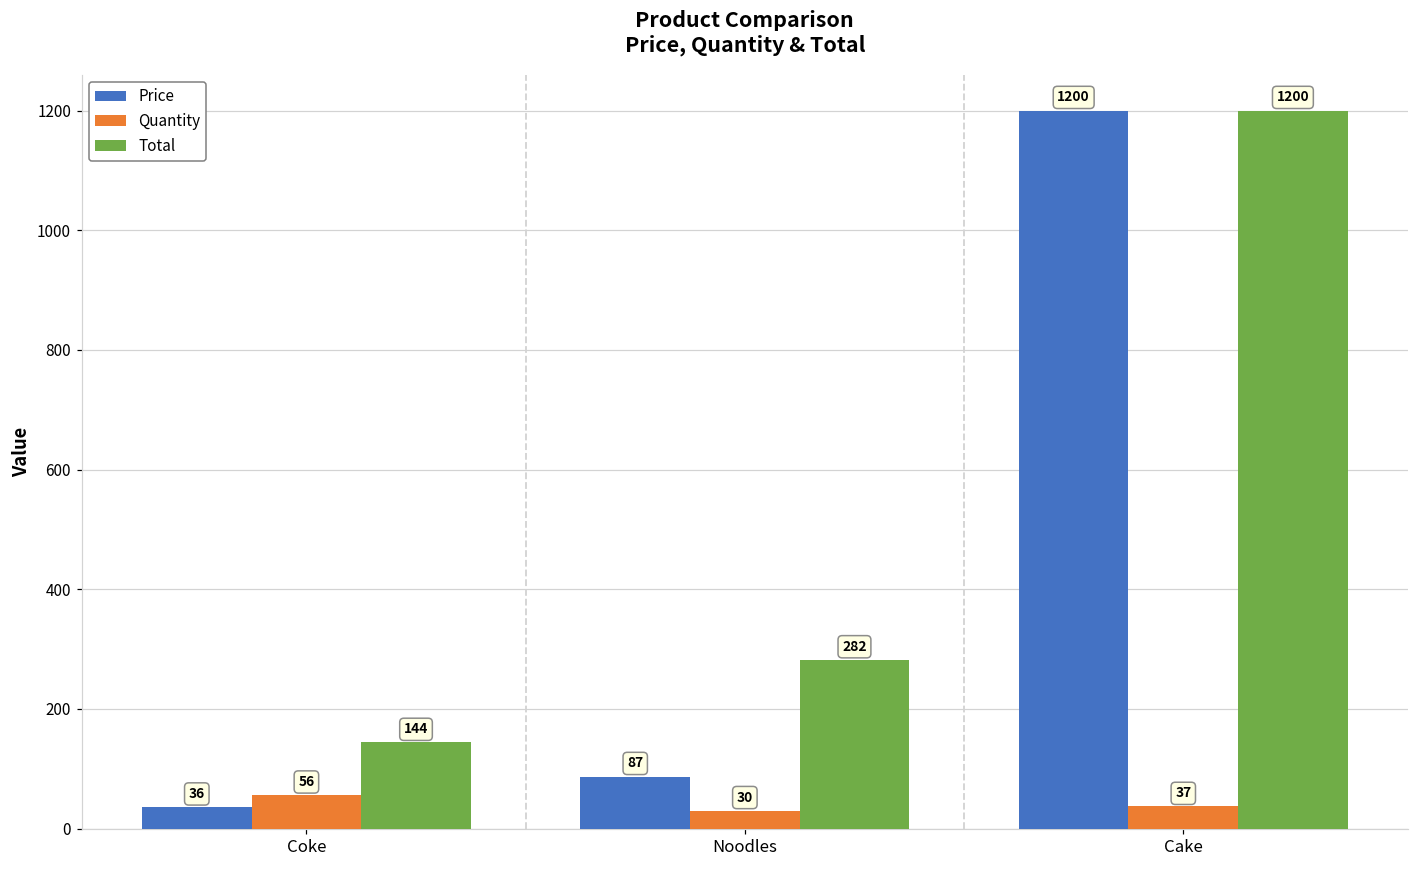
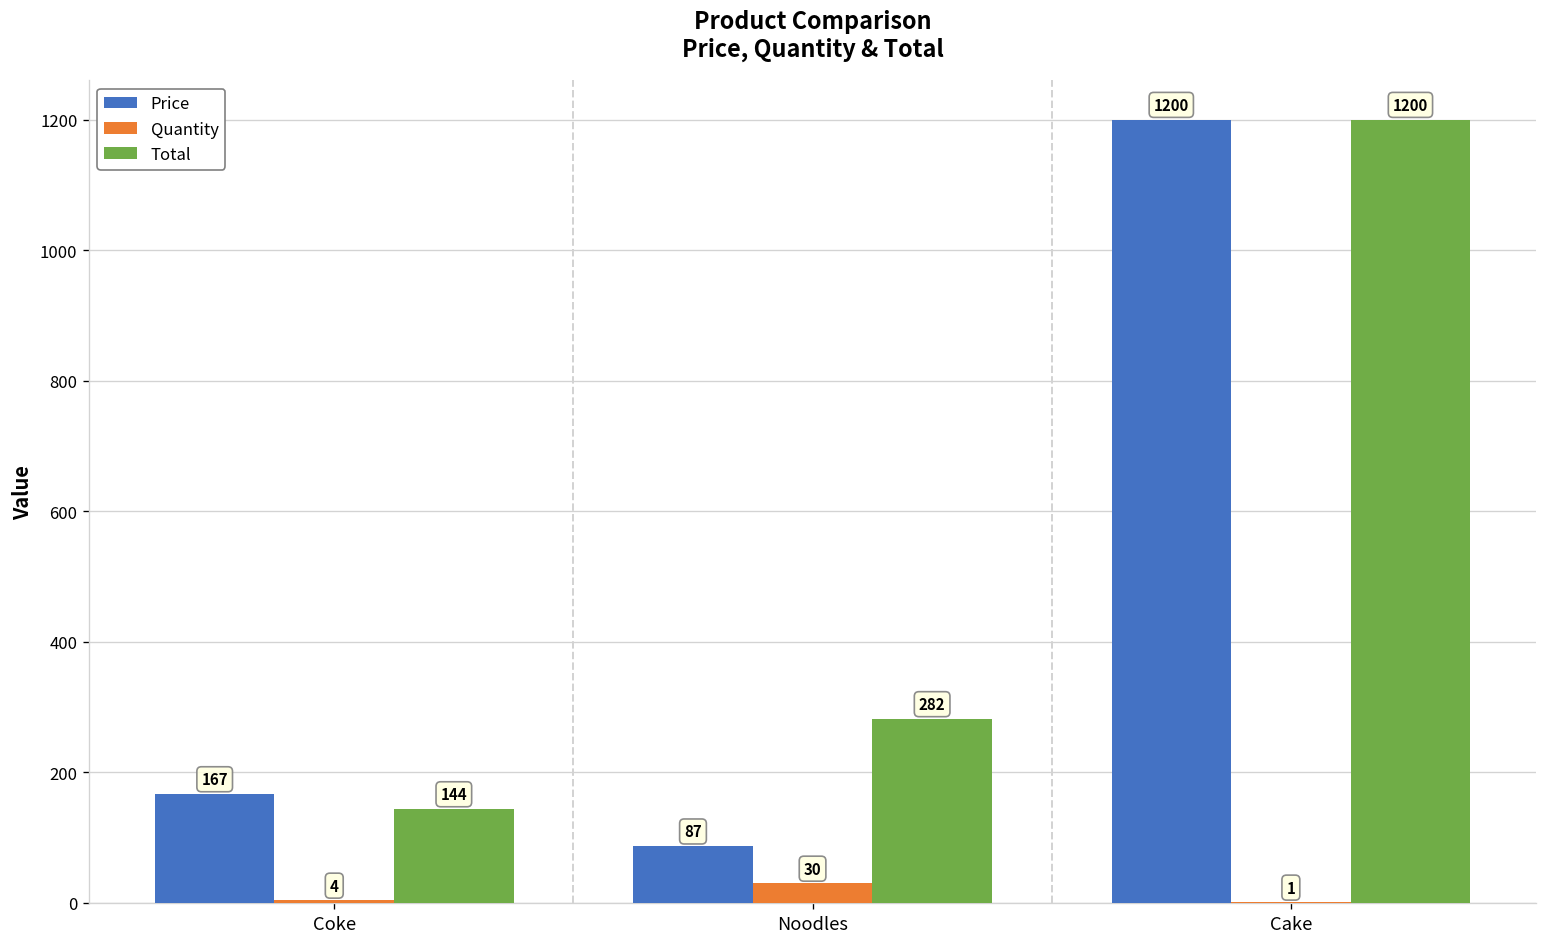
Price, Coke: 36 -> 167
Quantity, Coke: 56 -> 4
Quantity, Cake: 37 -> 1
